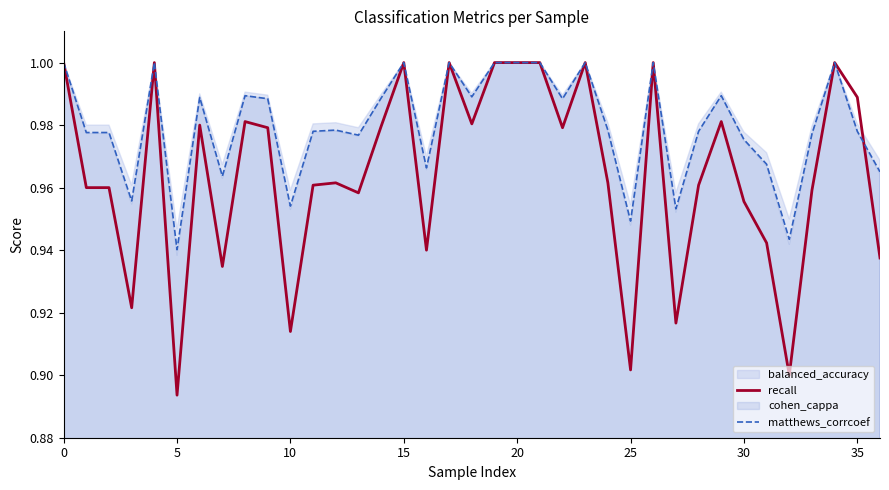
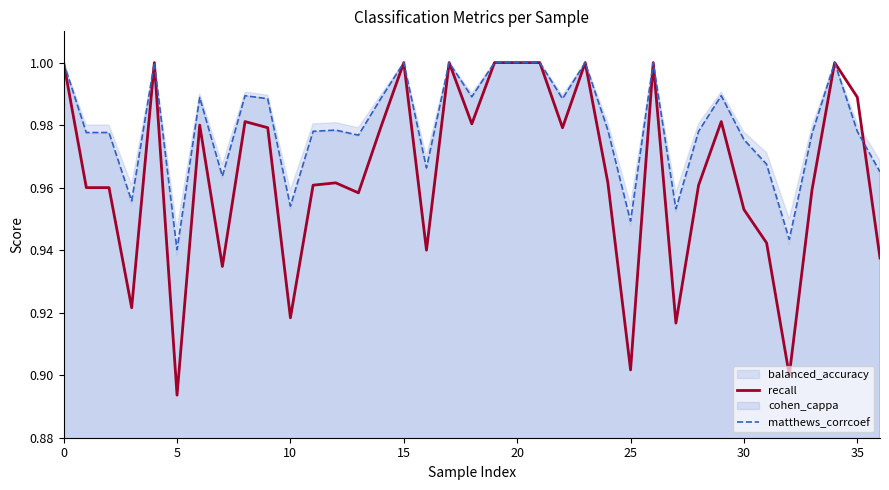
recall, 10: 0.914 -> 0.918
recall, 30: 0.956 -> 0.953
